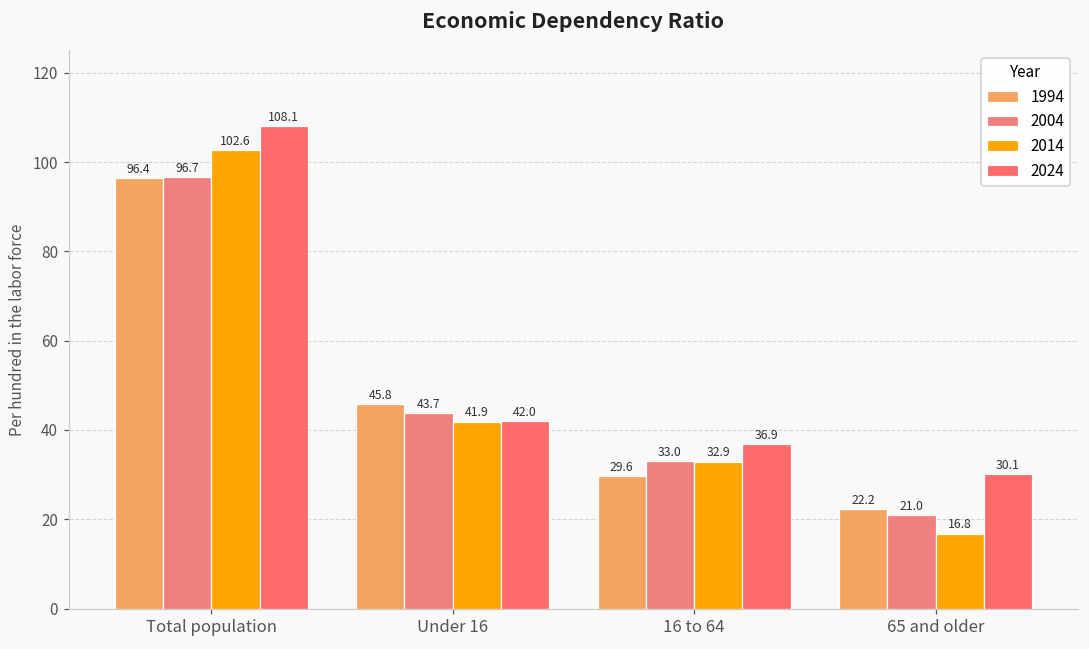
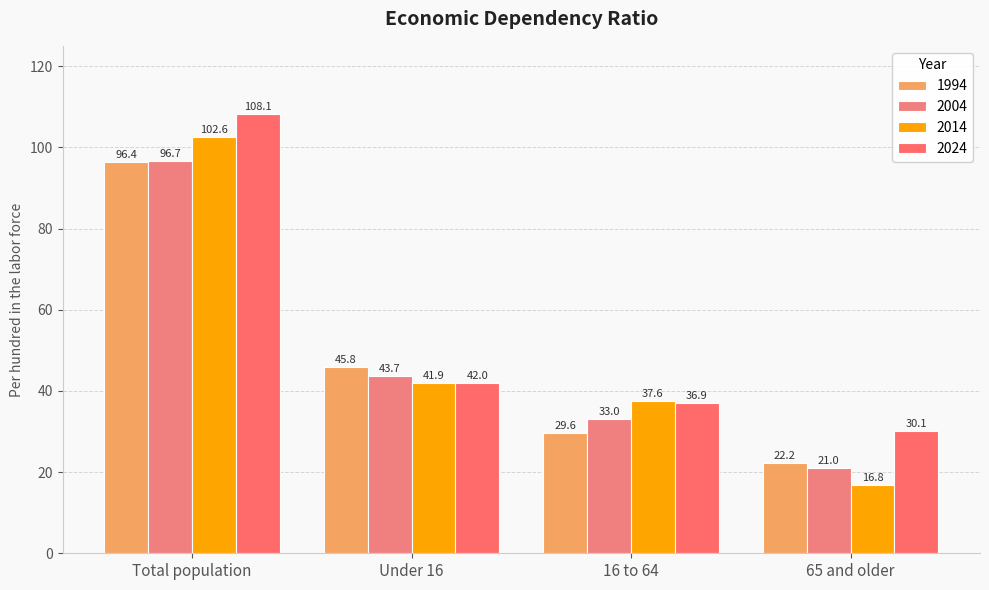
2014, 16 to 64: 32.9 -> 37.6
